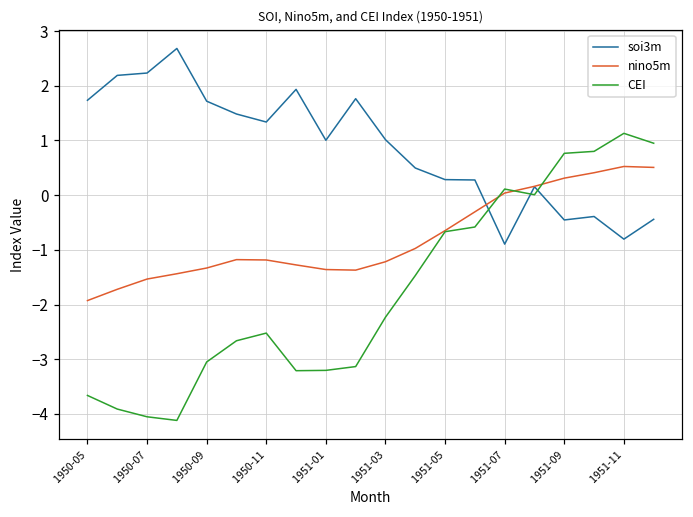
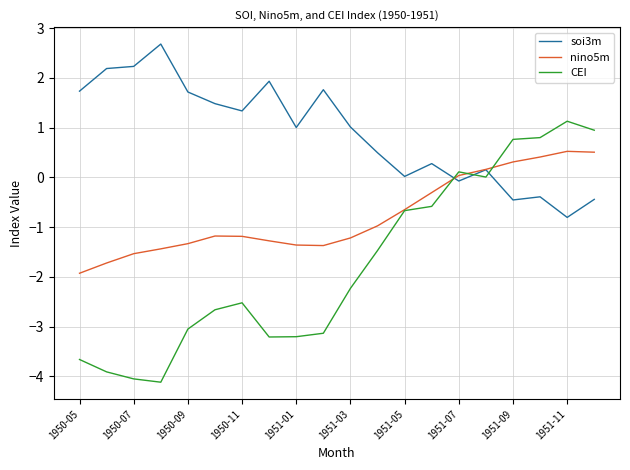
soi3m, 1951-05: 0.3 -> 0.0
soi3m, 1951-07: -0.9 -> -0.1
